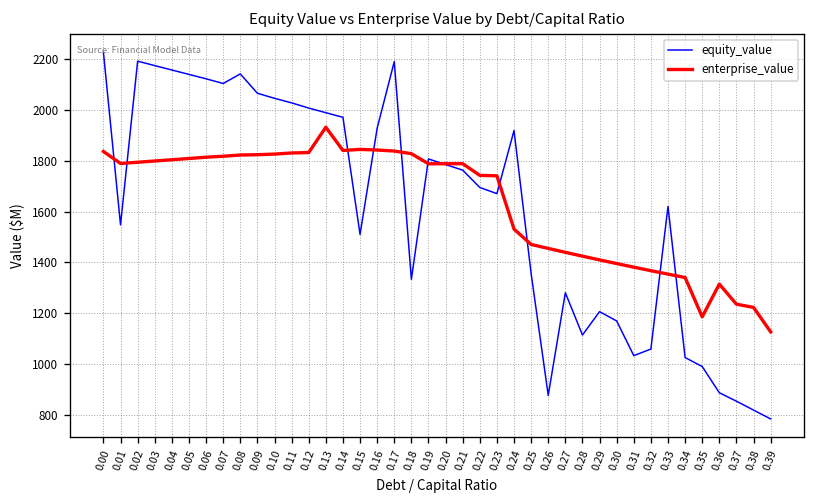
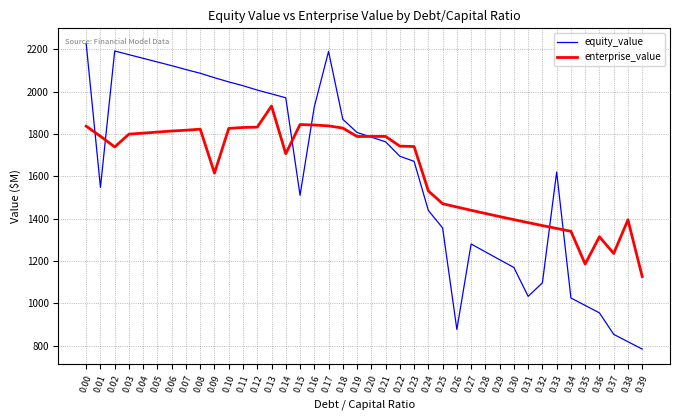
enterprise_value, 0.02: 1790 -> 1740
equity_value, 0.08: 2140 -> 2090
enterprise_value, 0.09: 1820 -> 1620
enterprise_value, 0.14: 1840 -> 1710
equity_value, 0.18: 1330 -> 1870
equity_value, 0.24: 1920 -> 1440
equity_value, 0.28: 1110 -> 1240
equity_value, 0.32: 1060 -> 1100
equity_value, 0.36: 890 -> 960
enterprise_value, 0.38: 1220 -> 1390
